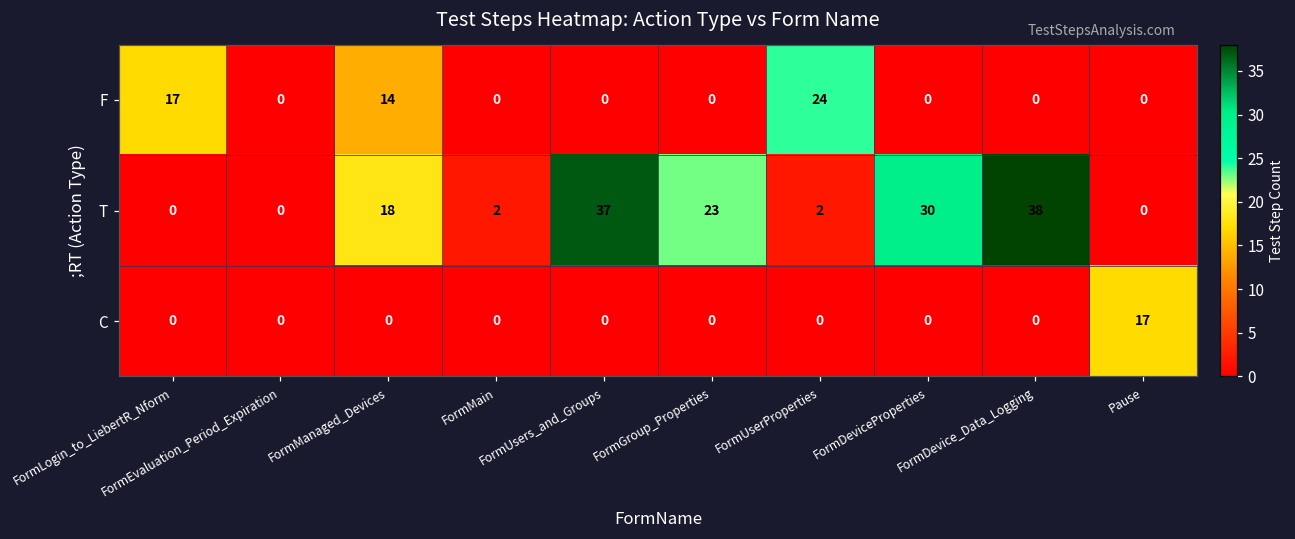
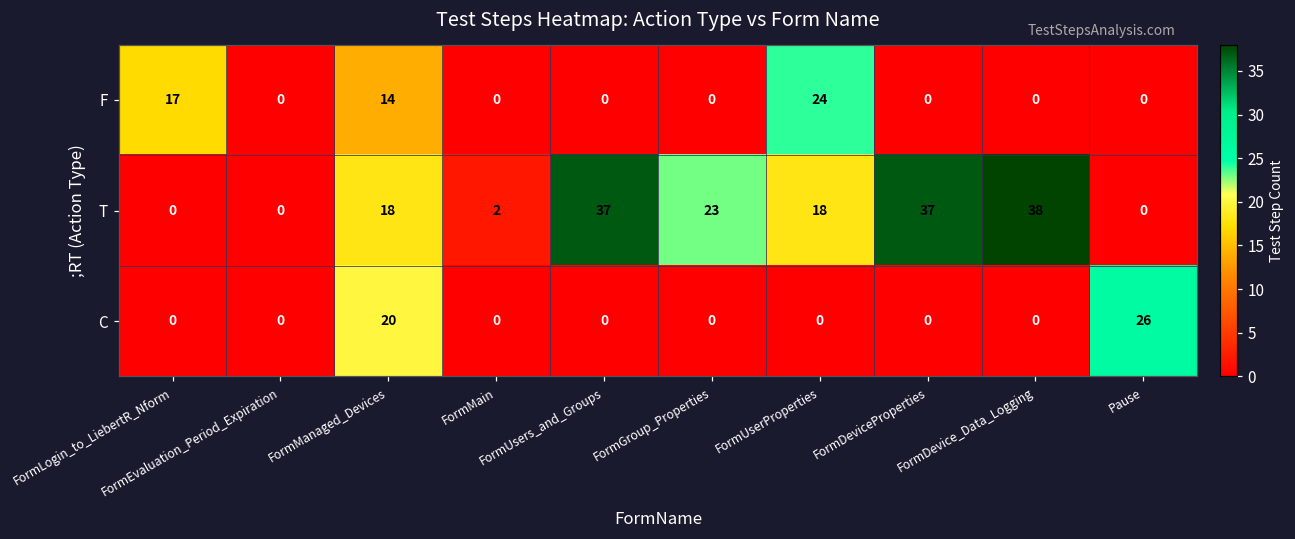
T, FormUserProperties: 2 -> 18
T, FormDeviceProperties: 30 -> 37
C, FormManaged_Devices: 0 -> 20
C, Pause: 17 -> 26
